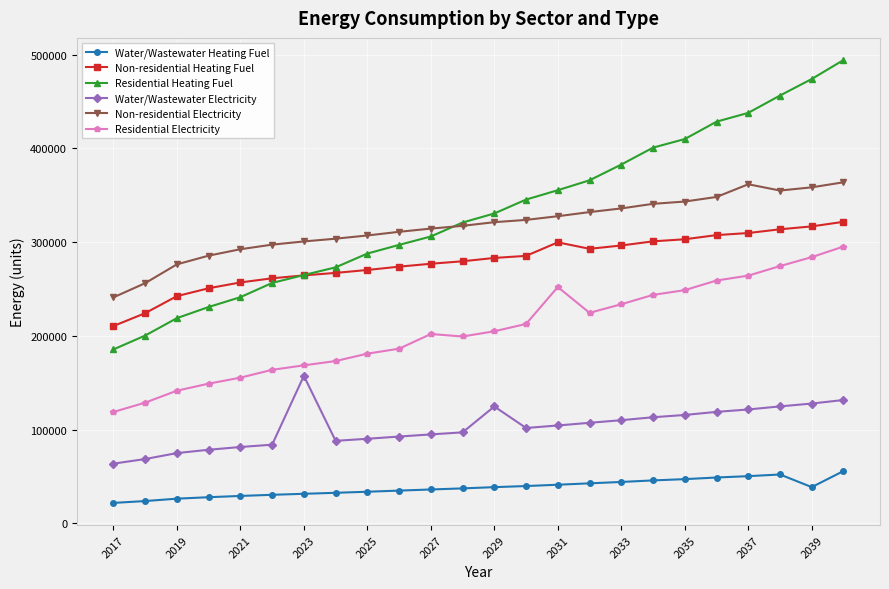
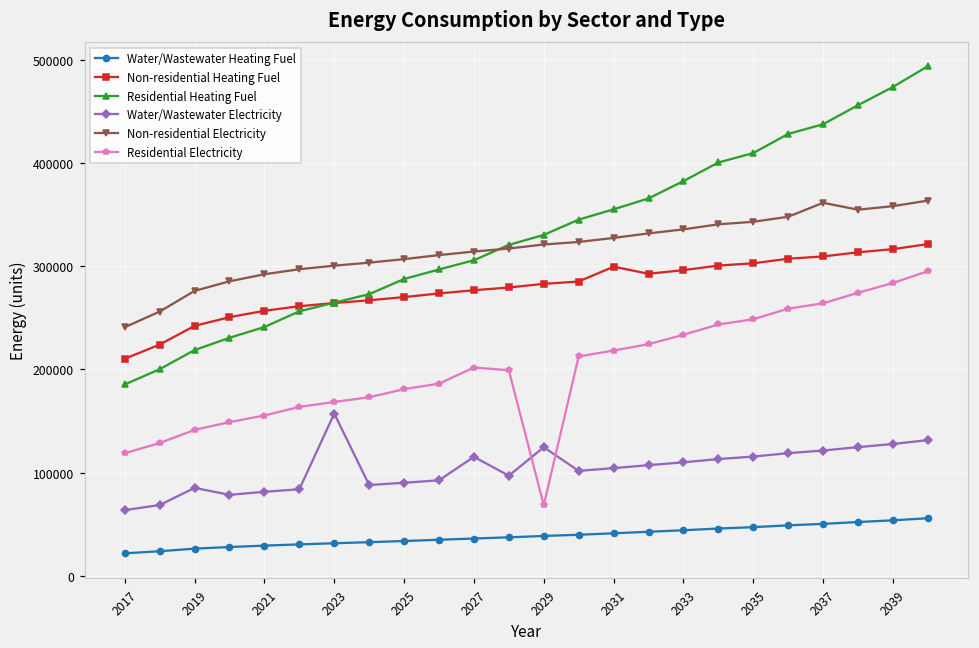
Water/Wastewater Electricity, 2019: 70000 -> 90000
Water/Wastewater Electricity, 2027: 90000 -> 120000
Residential Electricity, 2029: 200000 -> 70000
Residential Electricity, 2031: 250000 -> 220000
Water/Wastewater Heating Fuel, 2039: 40000 -> 50000
